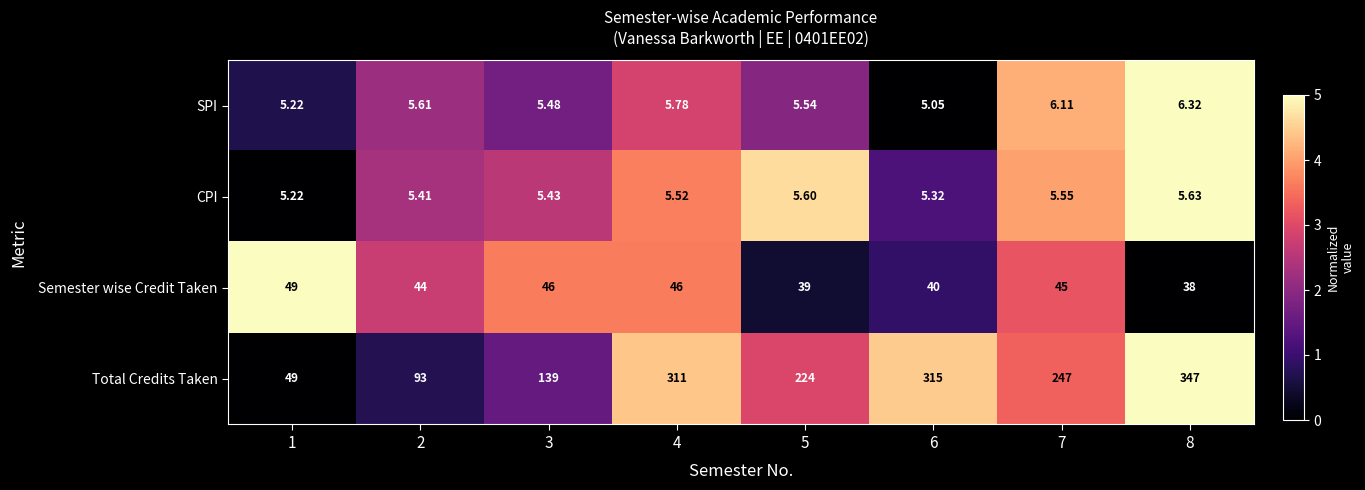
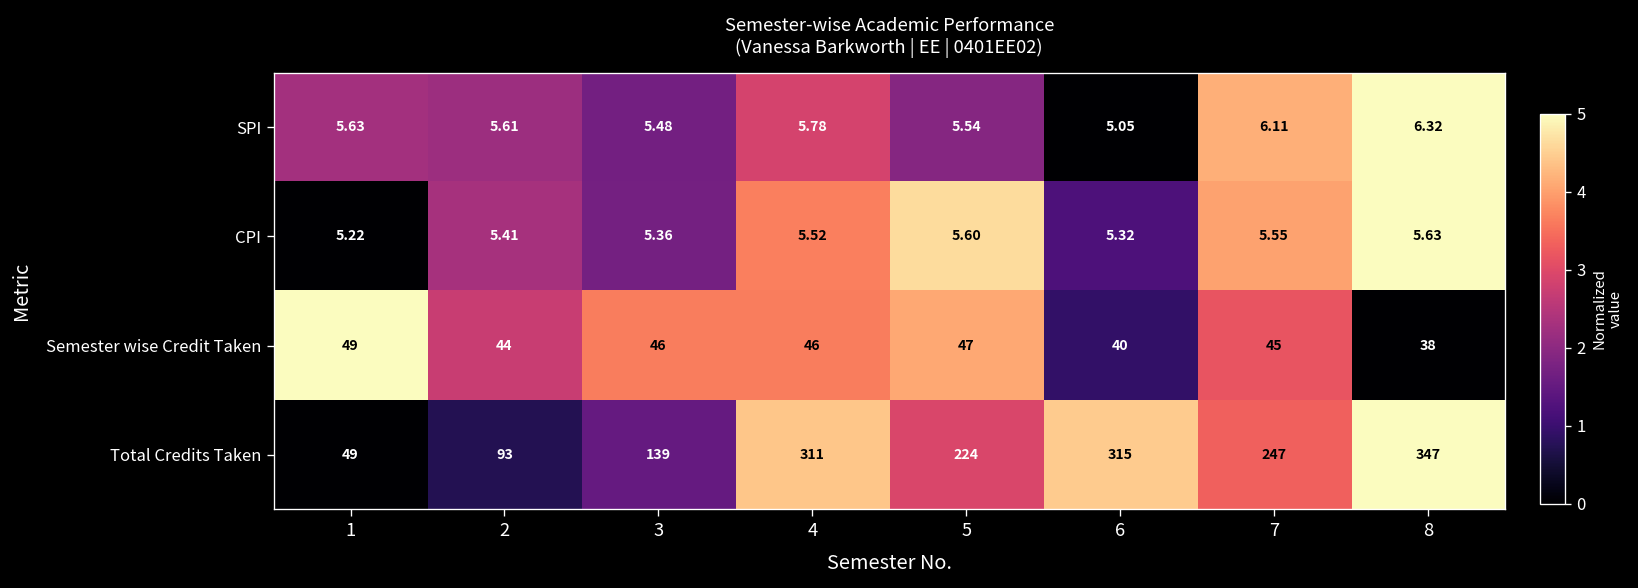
SPI, 1: 5.22 -> 5.63
CPI, 3: 5.43 -> 5.36
Semester wise Credit Taken, 5: 39 -> 47
